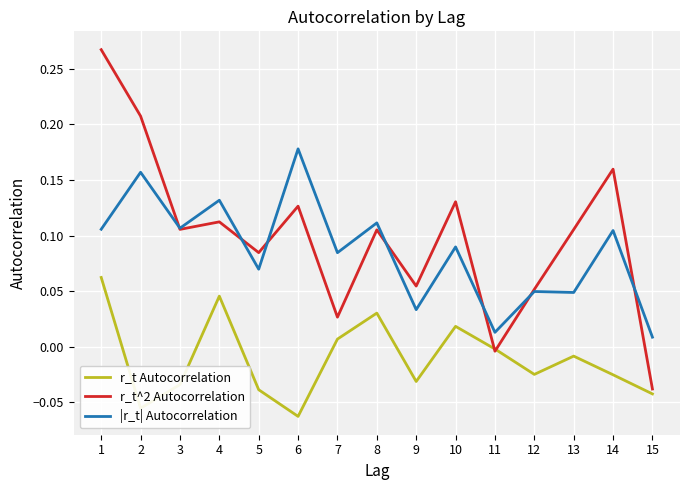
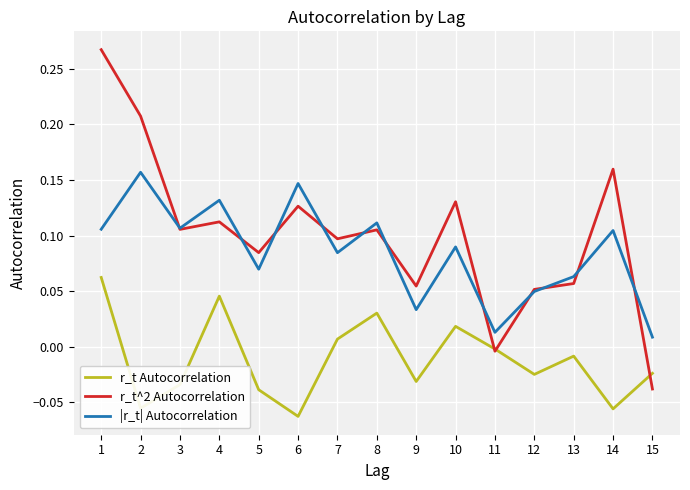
|r_t| Autocorrelation, 6: 0.178 -> 0.147
r_t^2 Autocorrelation, 7: 0.027 -> 0.097
r_t^2 Autocorrelation, 13: 0.105 -> 0.057
|r_t| Autocorrelation, 13: 0.049 -> 0.063
r_t Autocorrelation, 14: -0.025 -> -0.056
r_t Autocorrelation, 15: -0.042 -> -0.024
